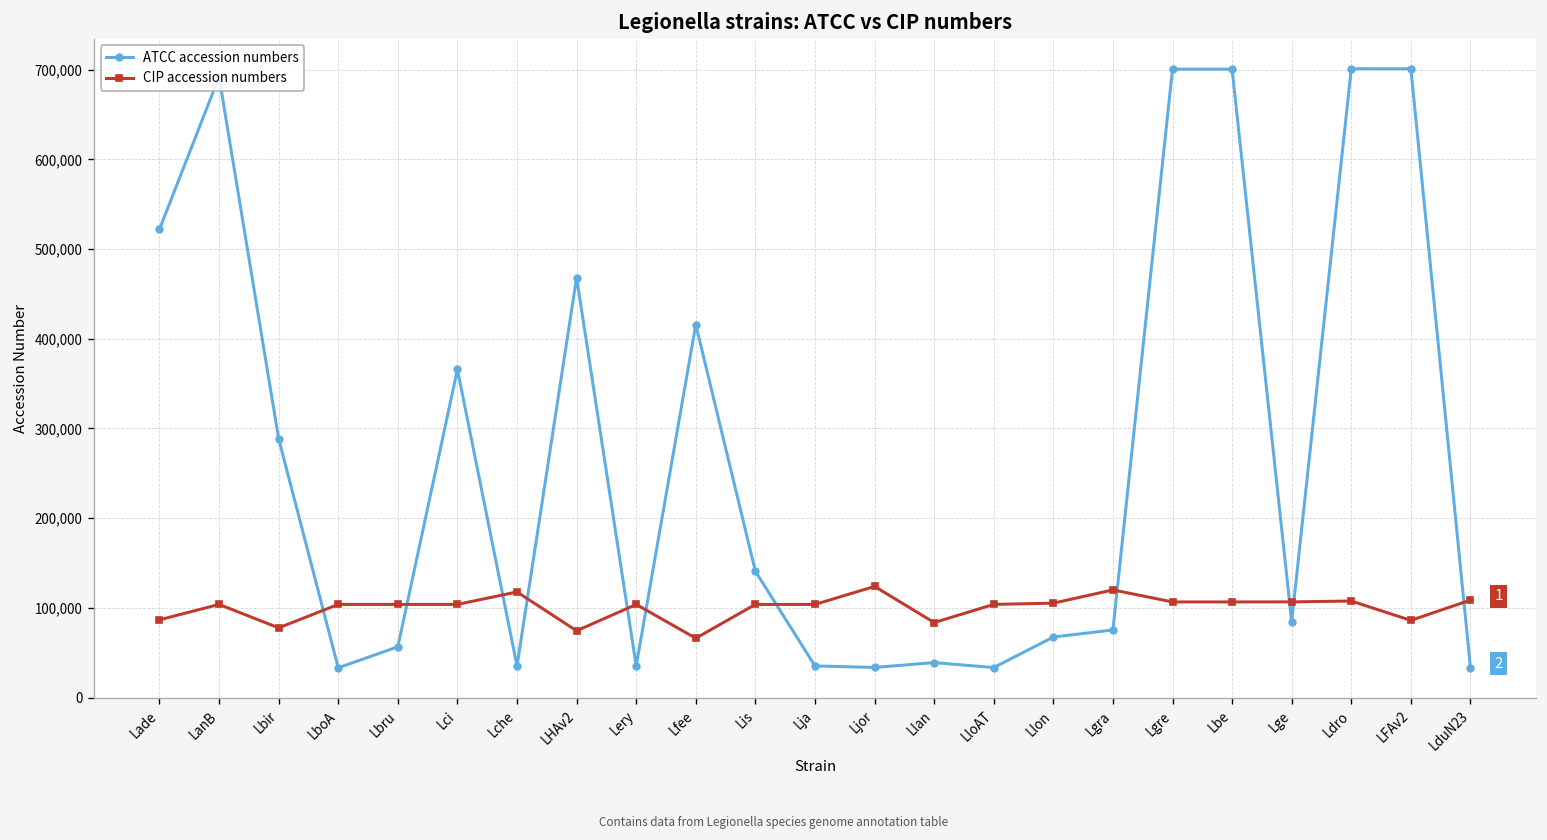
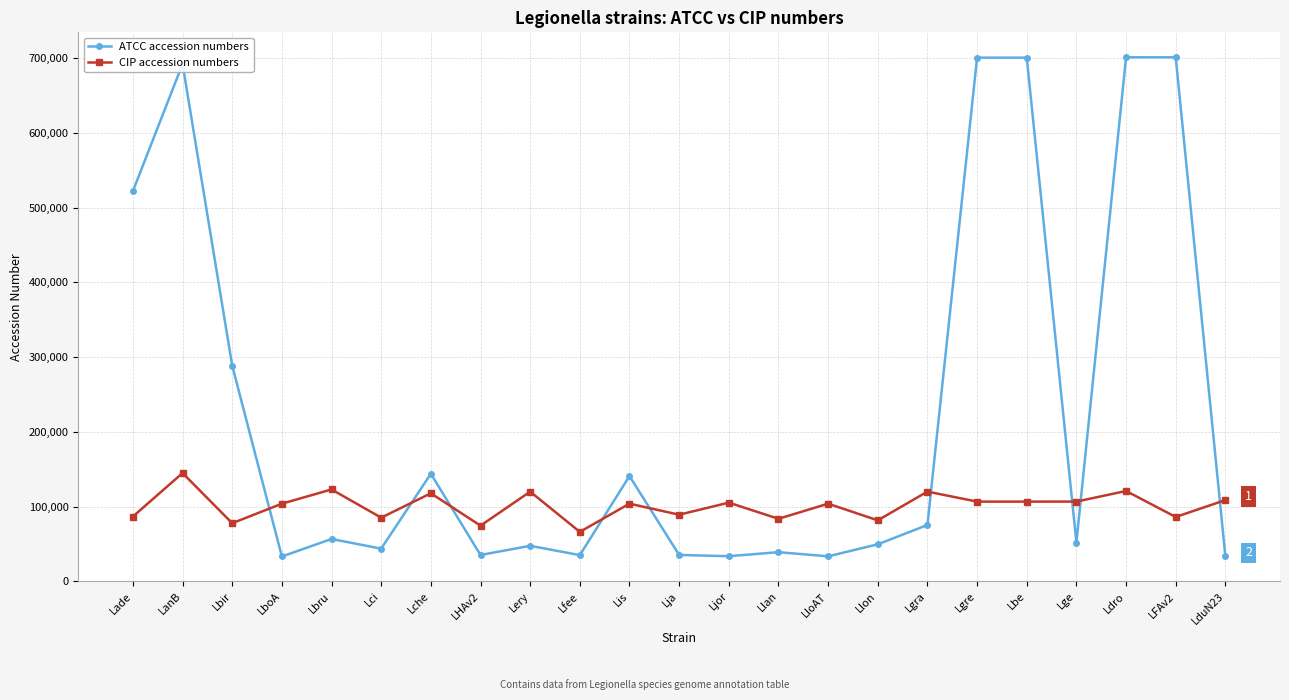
CIP accession numbers, LanB: 100,000 -> 140,000
CIP accession numbers, Lbru: 100,000 -> 120,000
ATCC accession numbers, Lci: 370,000 -> 40,000
CIP accession numbers, Lci: 100,000 -> 90,000
ATCC accession numbers, Lche: 40,000 -> 140,000
ATCC accession numbers, LHAv2: 470,000 -> 40,000
ATCC accession numbers, Lery: 40,000 -> 50,000
CIP accession numbers, Lery: 100,000 -> 120,000
ATCC accession numbers, Lfee: 420,000 -> 40,000
CIP accession numbers, Lja: 100,000 -> 90,000
CIP accession numbers, Ljor: 120,000 -> 110,000
ATCC accession numbers, Llon: 70,000 -> 50,000
CIP accession numbers, Llon: 110,000 -> 80,000
ATCC accession numbers, Lge: 80,000 -> 50,000
CIP accession numbers, Ldro: 110,000 -> 120,000
